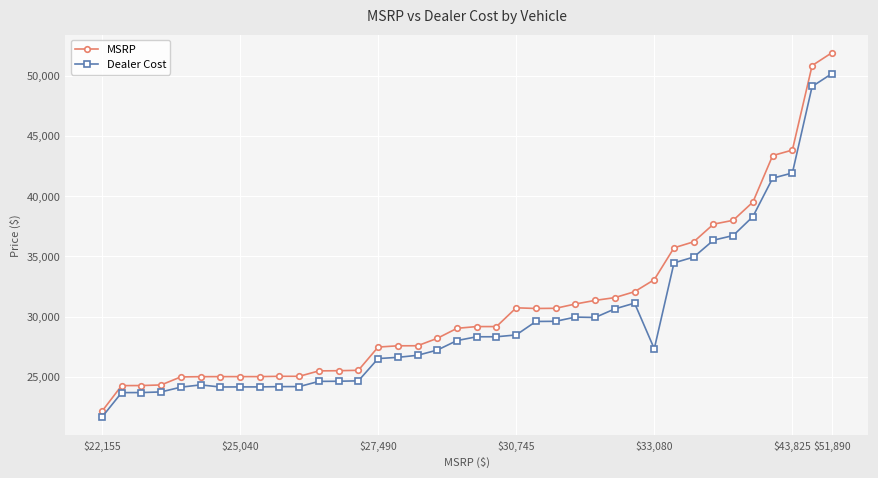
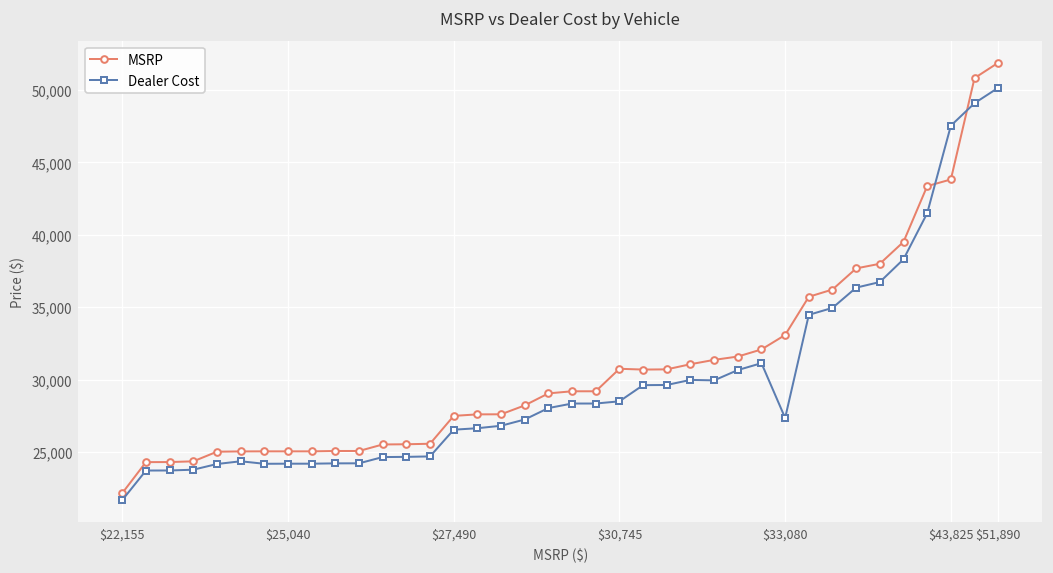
Dealer Cost, $43,825: 41,900 -> 47,500
